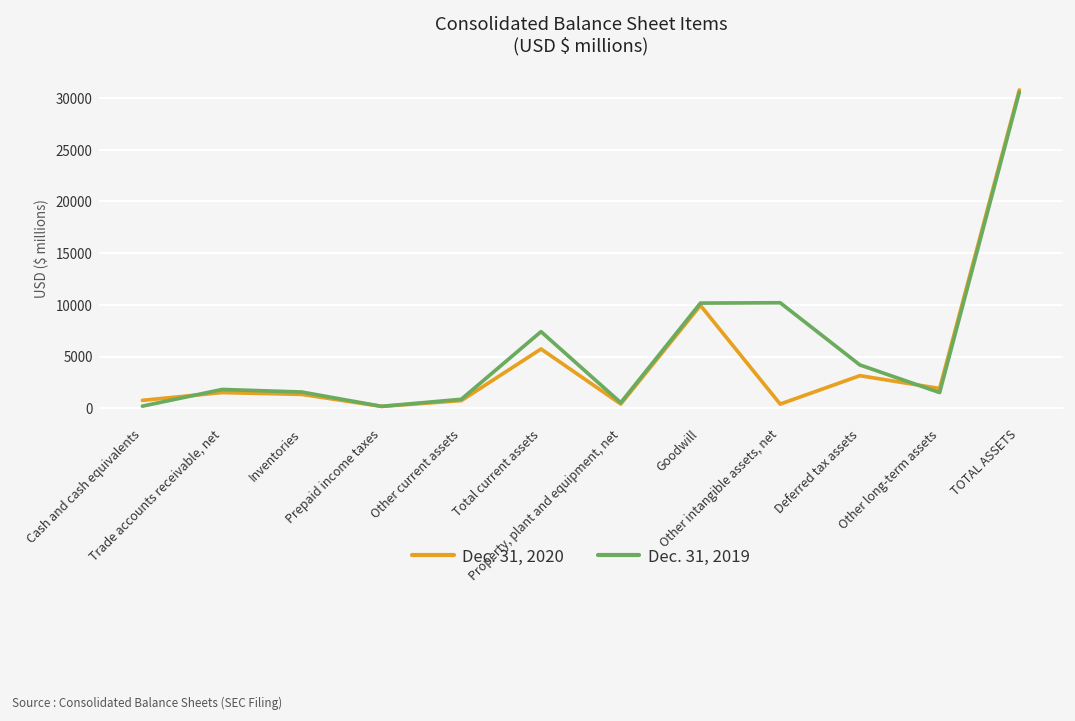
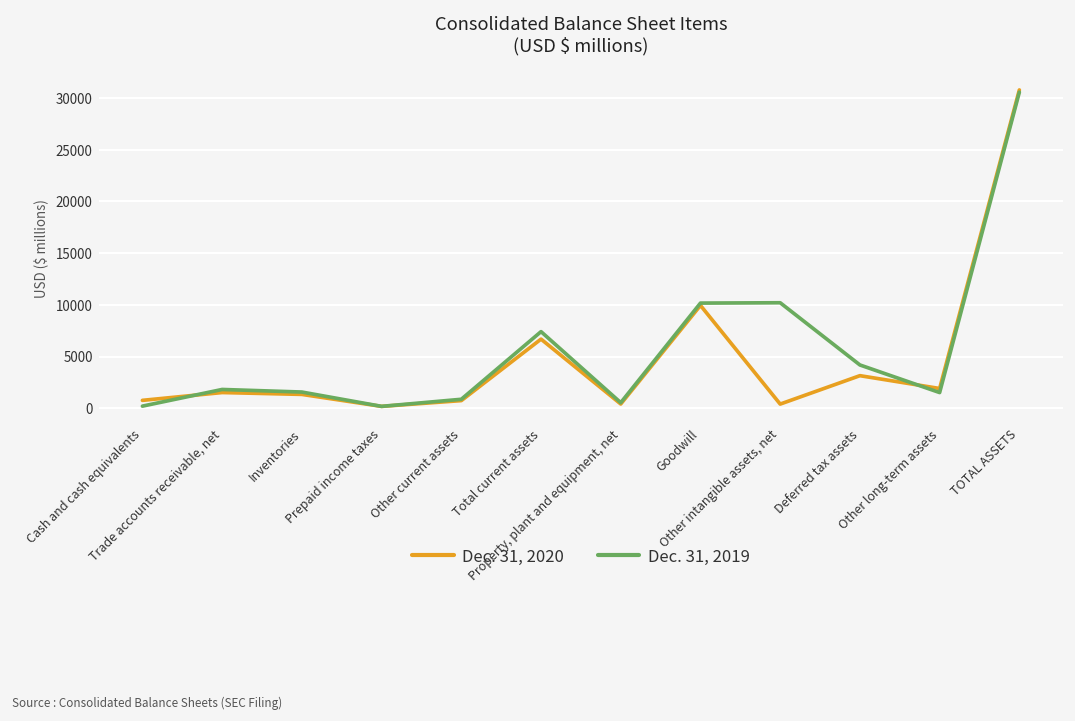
Dec. 31, 2020, Total current assets: 6000 -> 7000
